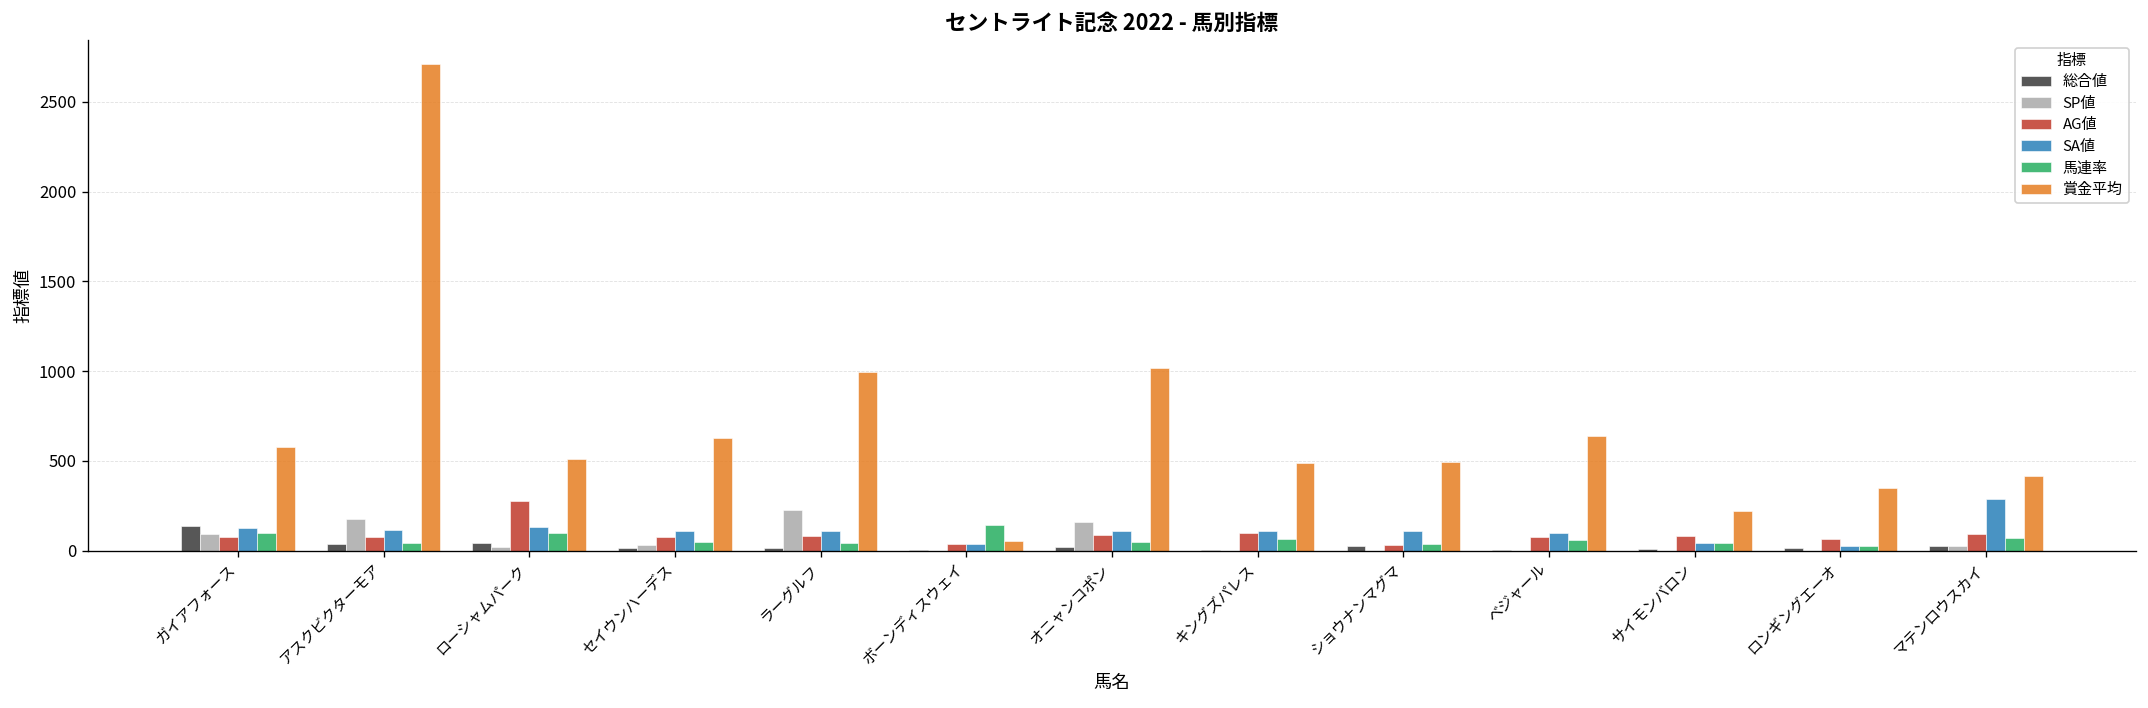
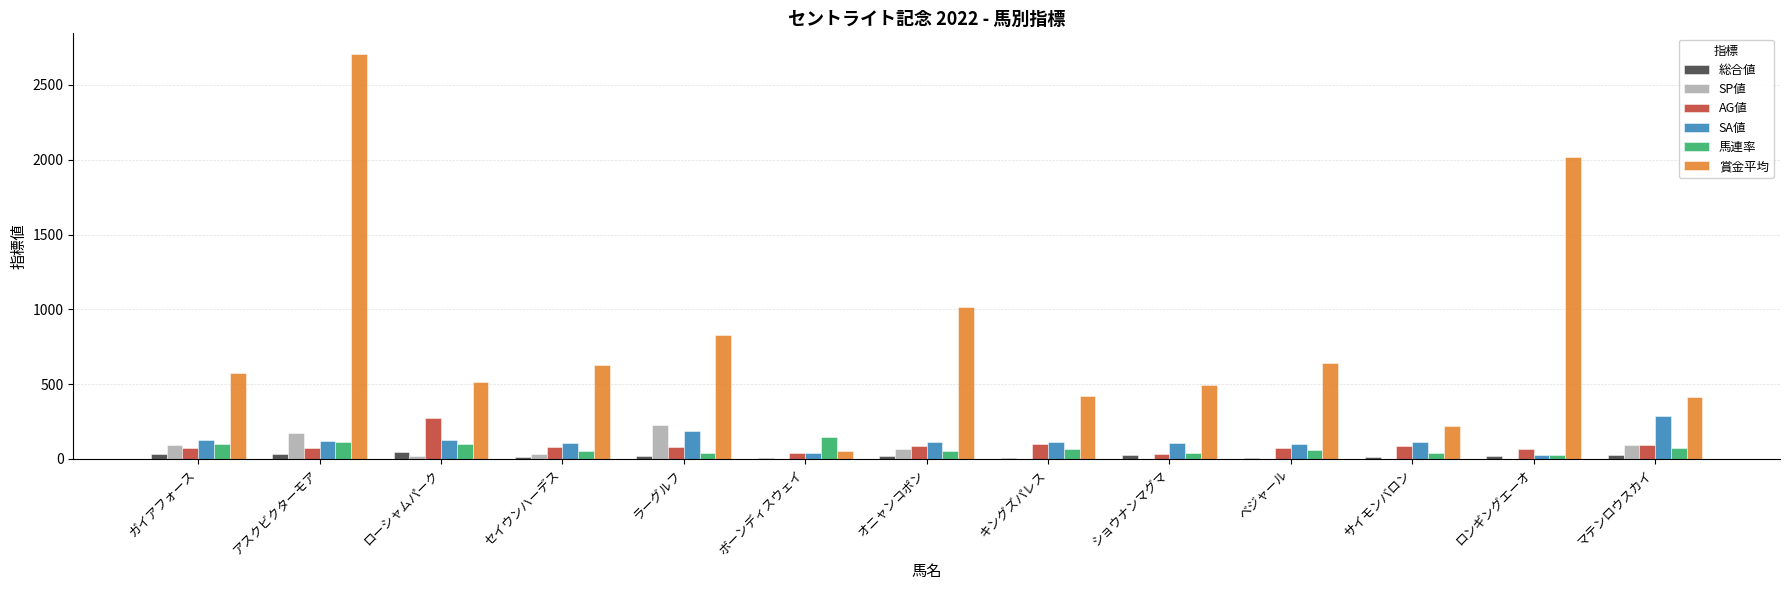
総合値, ガイアフォース: 140 -> 30
馬連率, アスクビクターモア: 40 -> 110
SA値, ラーグルフ: 110 -> 190
賞金平均, ラーグルフ: 990 -> 830
SP値, オニャンコポン: 160 -> 70
賞金平均, キングズパレス: 490 -> 420
SA値, サイモンバロン: 50 -> 110
賞金平均, ロンギングエーオ: 350 -> 2020
SP値, マテンロウスカイ: 30 -> 100
